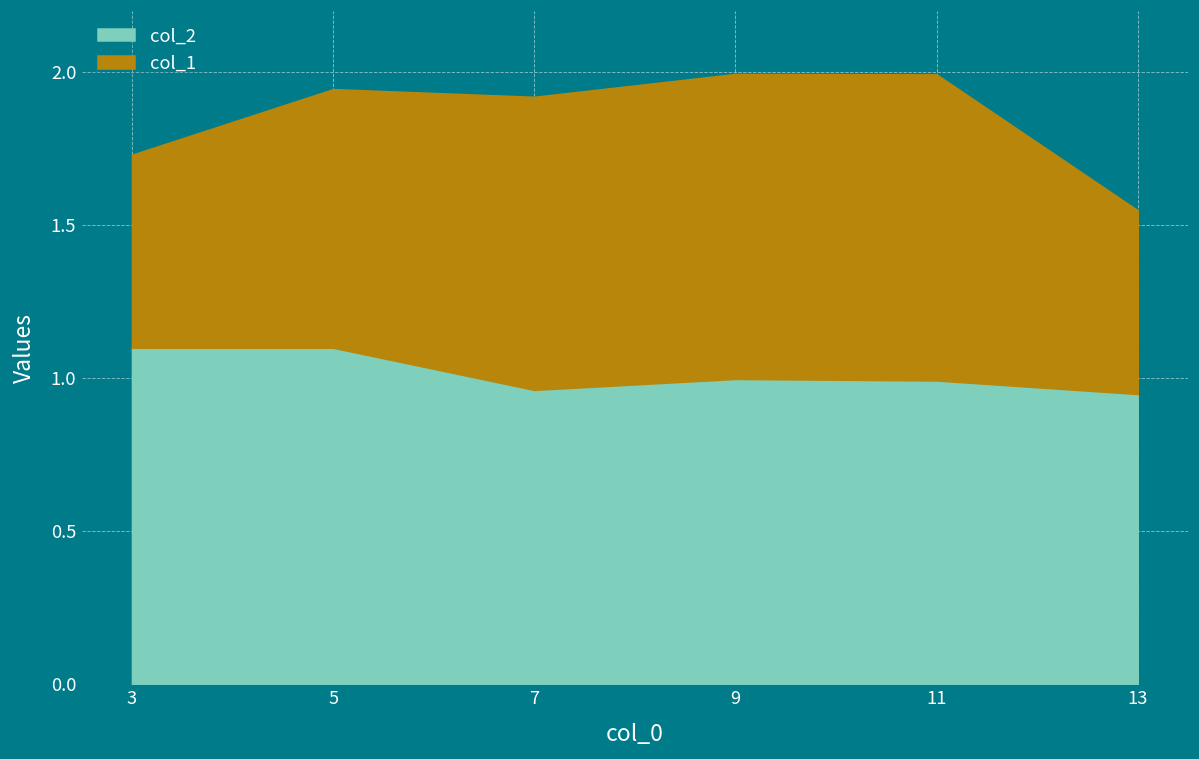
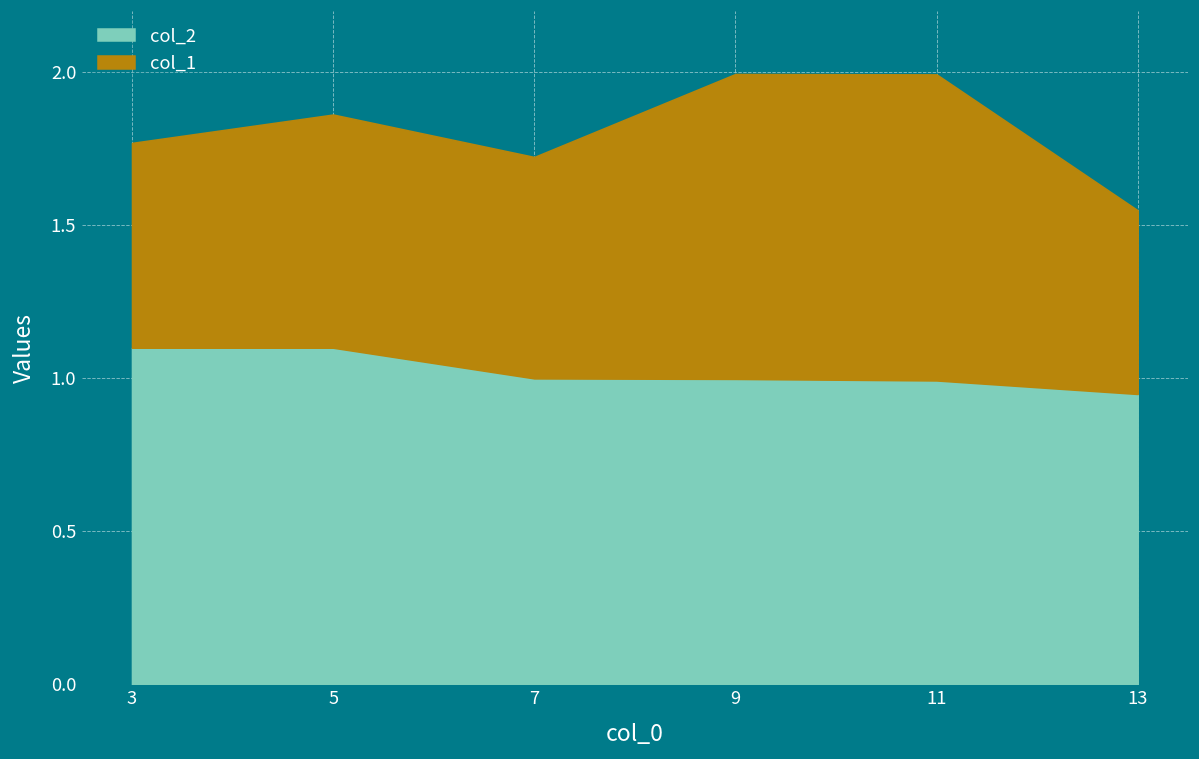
col_1, 3: 0.63 -> 0.67
col_1, 5: 0.84 -> 0.76
col_2, 7: 0.96 -> 1.00
col_1, 7: 0.96 -> 0.72
